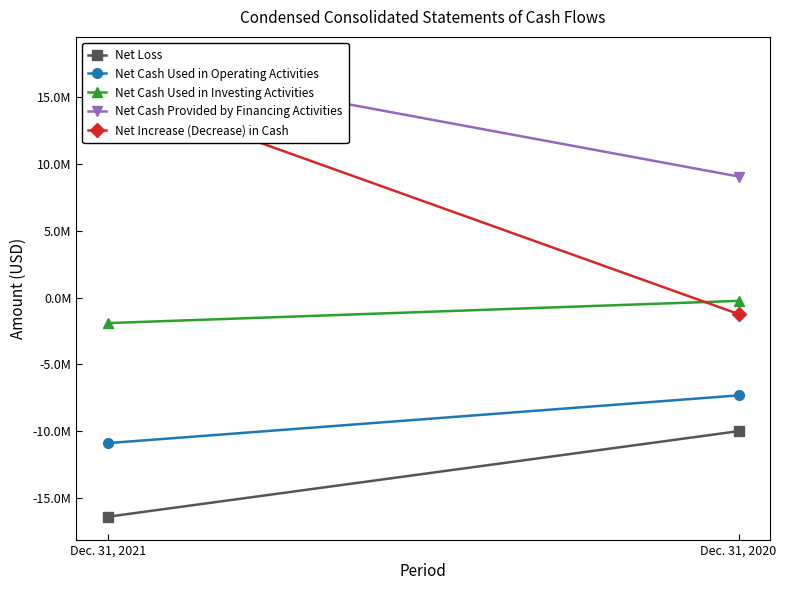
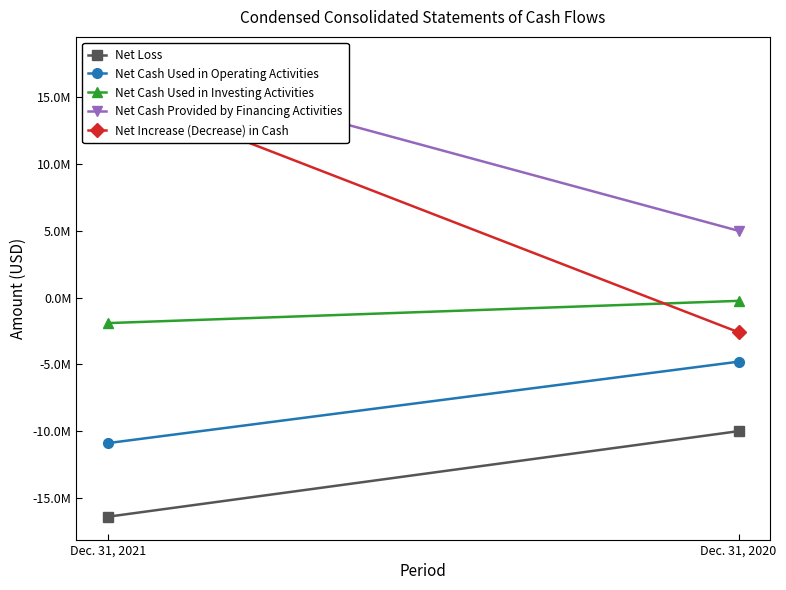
Net Cash Used in Operating Activities, Dec. 31, 2020: -7300000 -> -4800000
Net Cash Provided by Financing Activities, Dec. 31, 2020: 9100000 -> 5000000
Net Increase (Decrease) in Cash, Dec. 31, 2020: -1200000 -> -2600000
